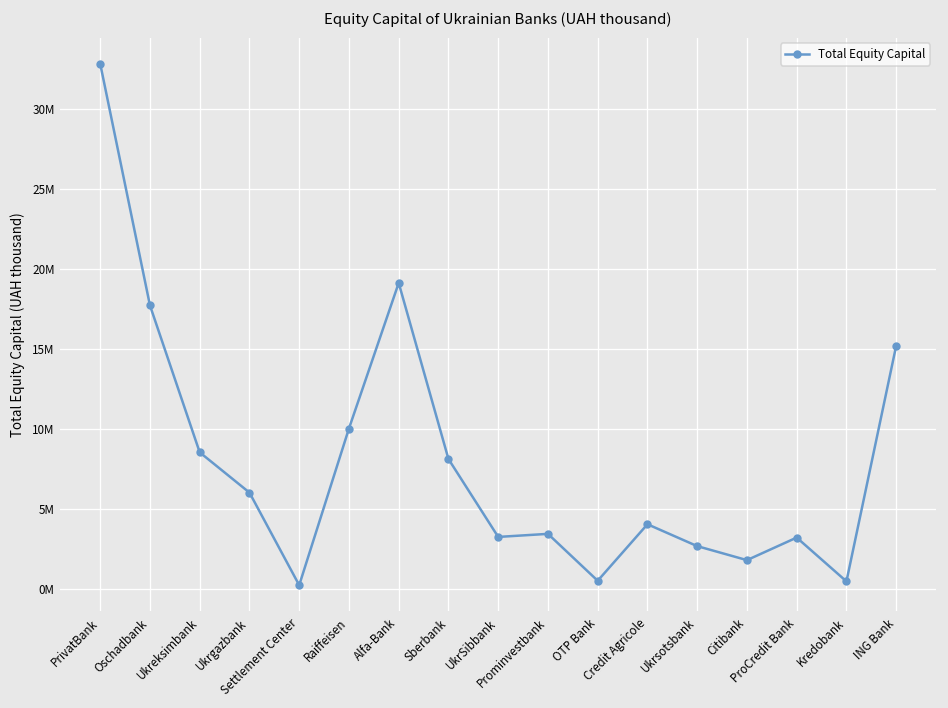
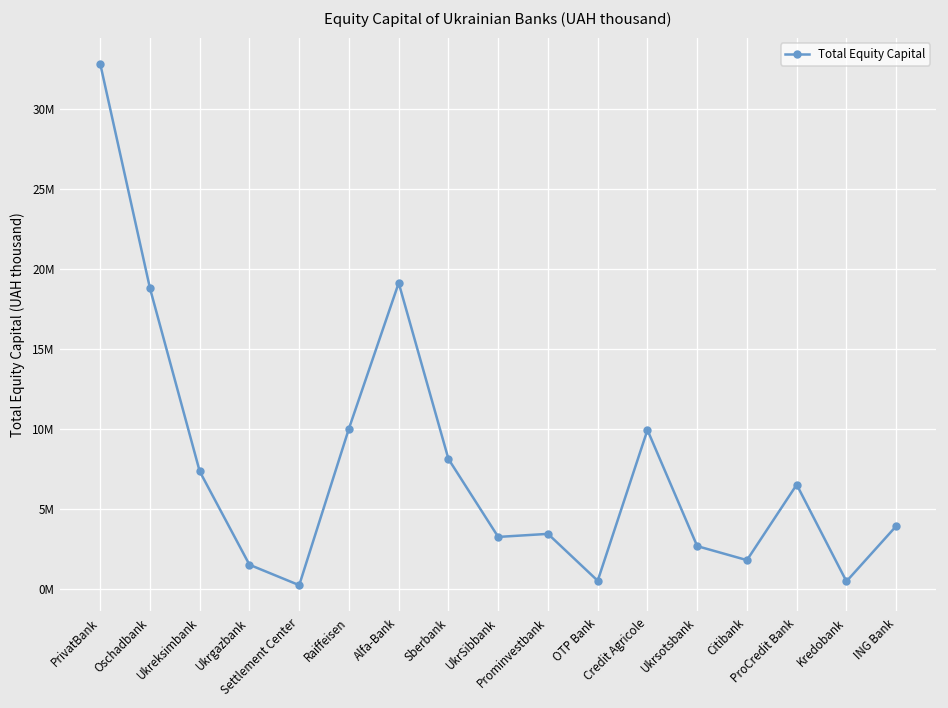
Oschadbank: 17800000 -> 18800000
Ukreksimbank: 8600000 -> 7400000
Ukrgаzbаnk: 6000000 -> 1500000
Credit Agricole: 4100000 -> 10000000
ProCredit Bank: 3200000 -> 6500000
ING Bank: 15200000 -> 4000000
